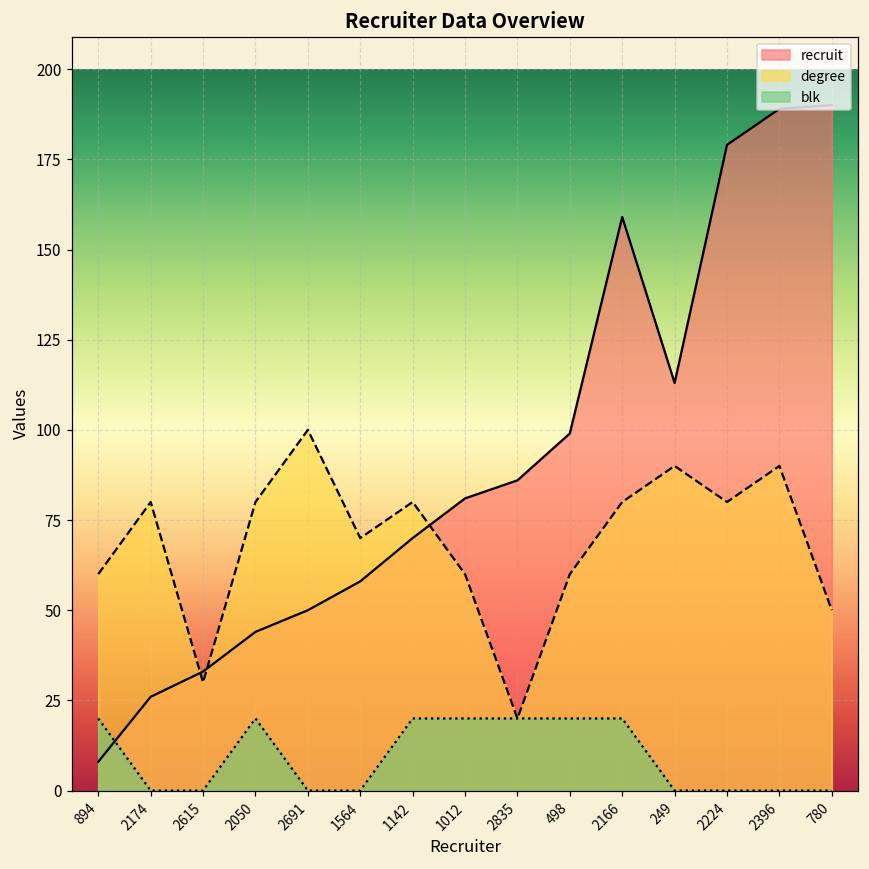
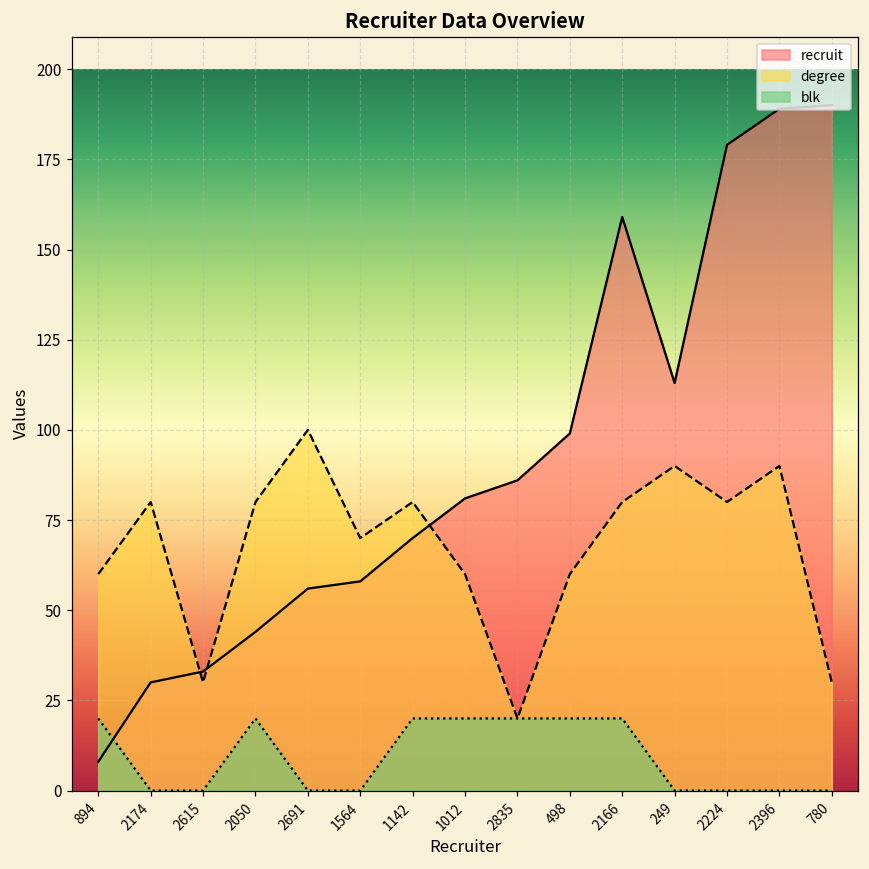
recruit, 2174: 26 -> 30
recruit, 2691: 50 -> 56
degree, 780: 50 -> 30
